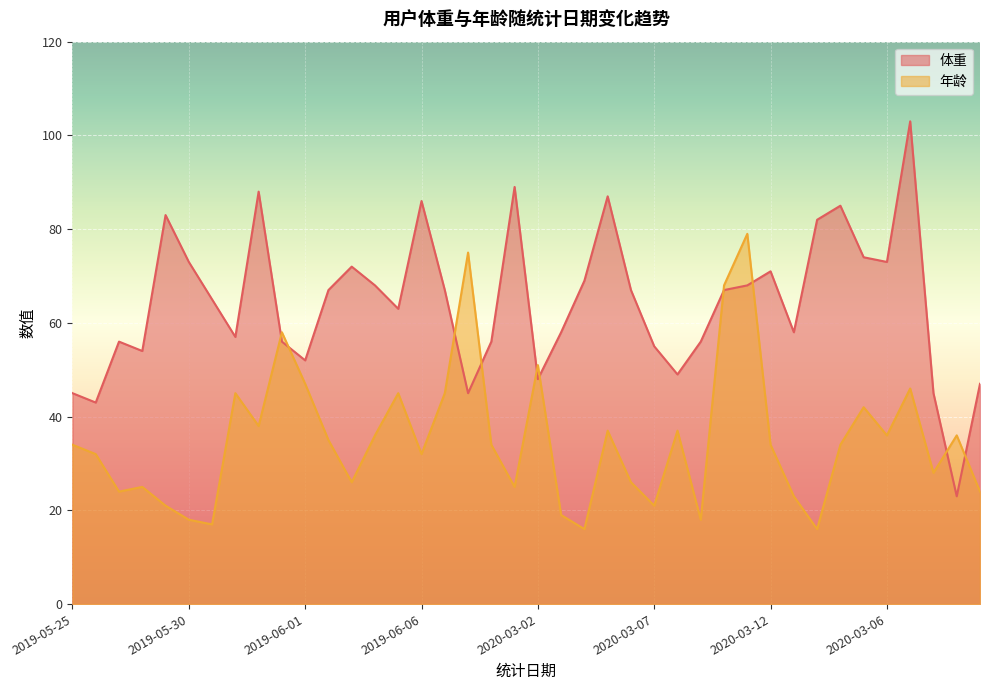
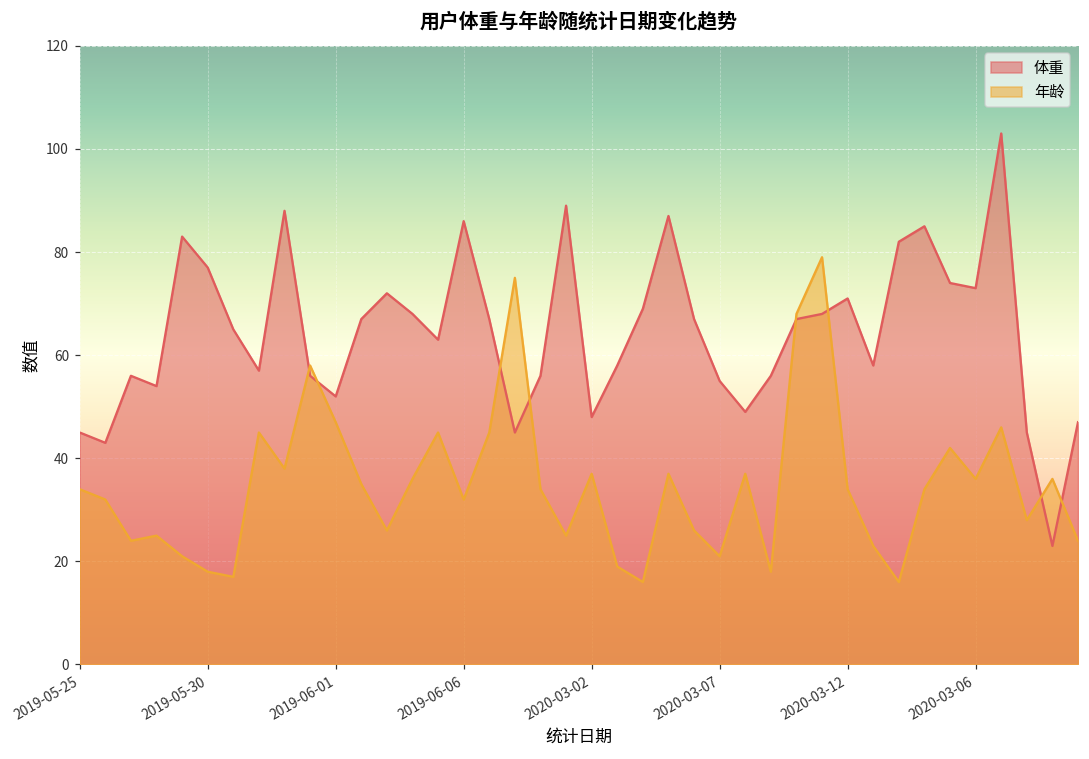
体重, 2019-05-30: 73 -> 77
年龄, 2020-03-02: 51 -> 37
